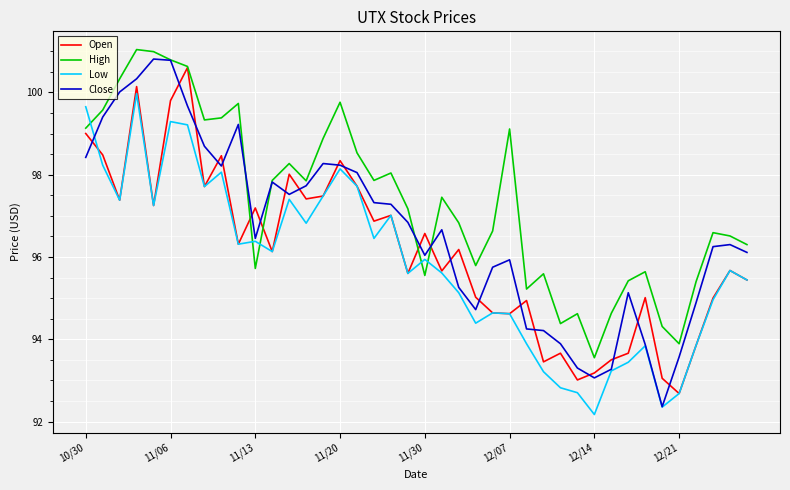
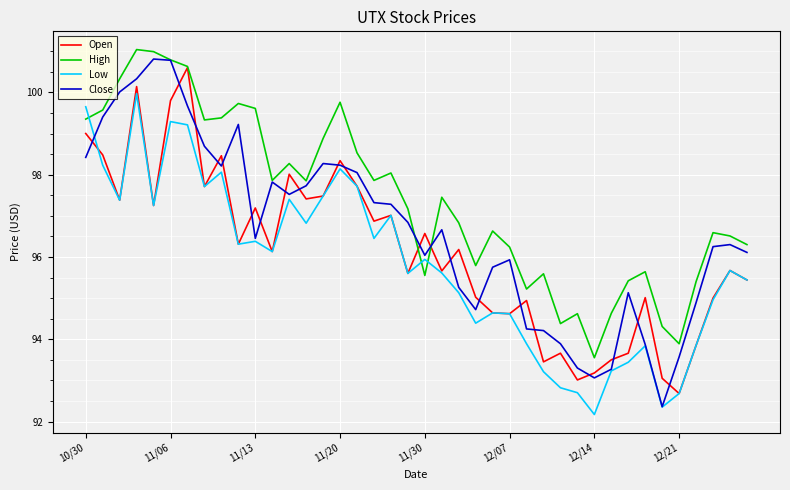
High, 10/30: 99.1 -> 99.4
High, 11/13: 95.7 -> 99.6
High, 12/07: 99.1 -> 96.2
